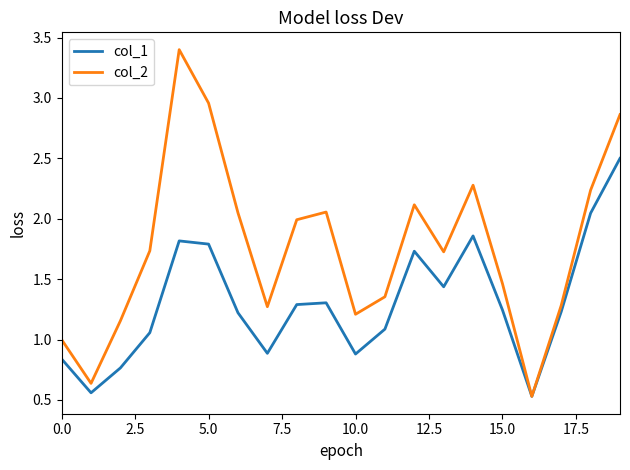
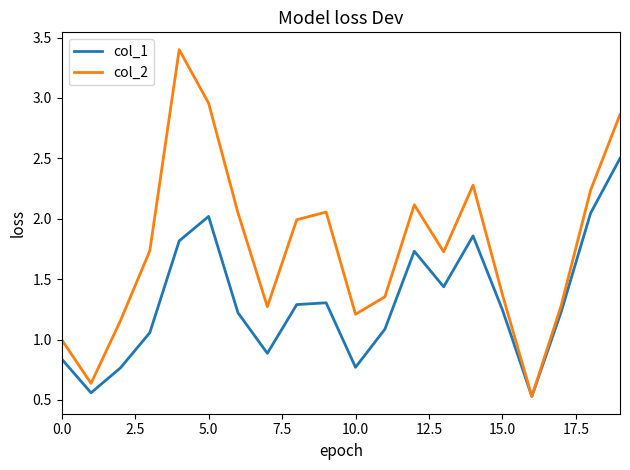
col_1, 5.0: 1.79 -> 2.02
col_1, 10.0: 0.88 -> 0.77
col_2, 15.0: 1.46 -> 1.37
